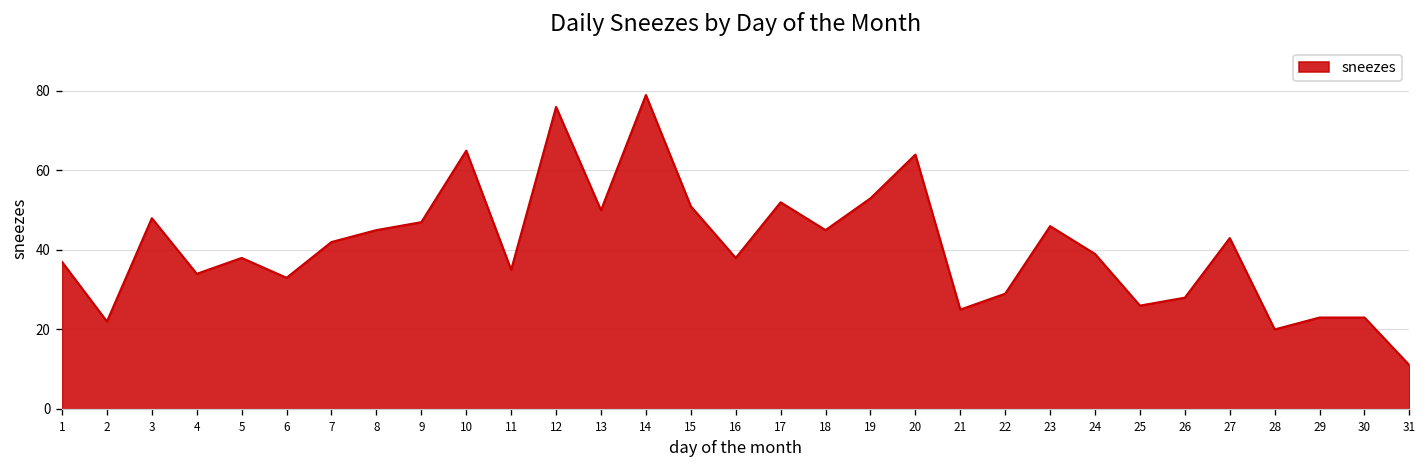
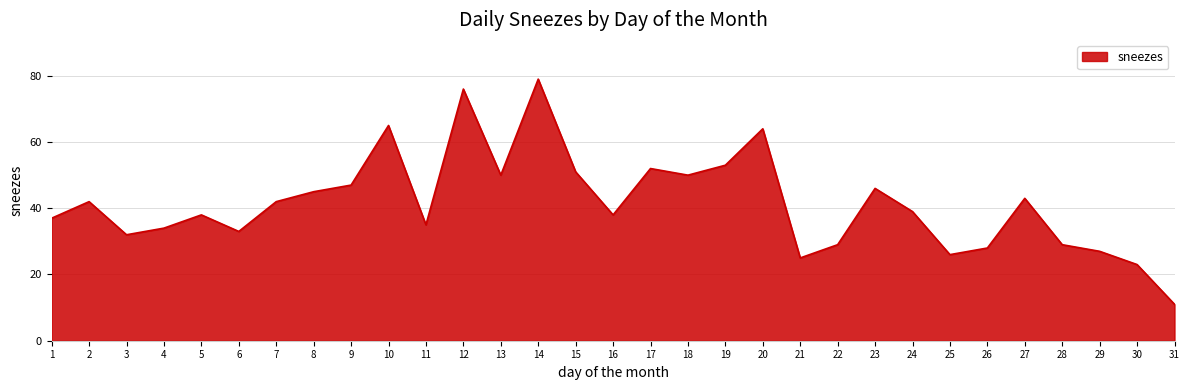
2: 22 -> 42
3: 48 -> 32
18: 45 -> 50
28: 20 -> 29
29: 23 -> 27
